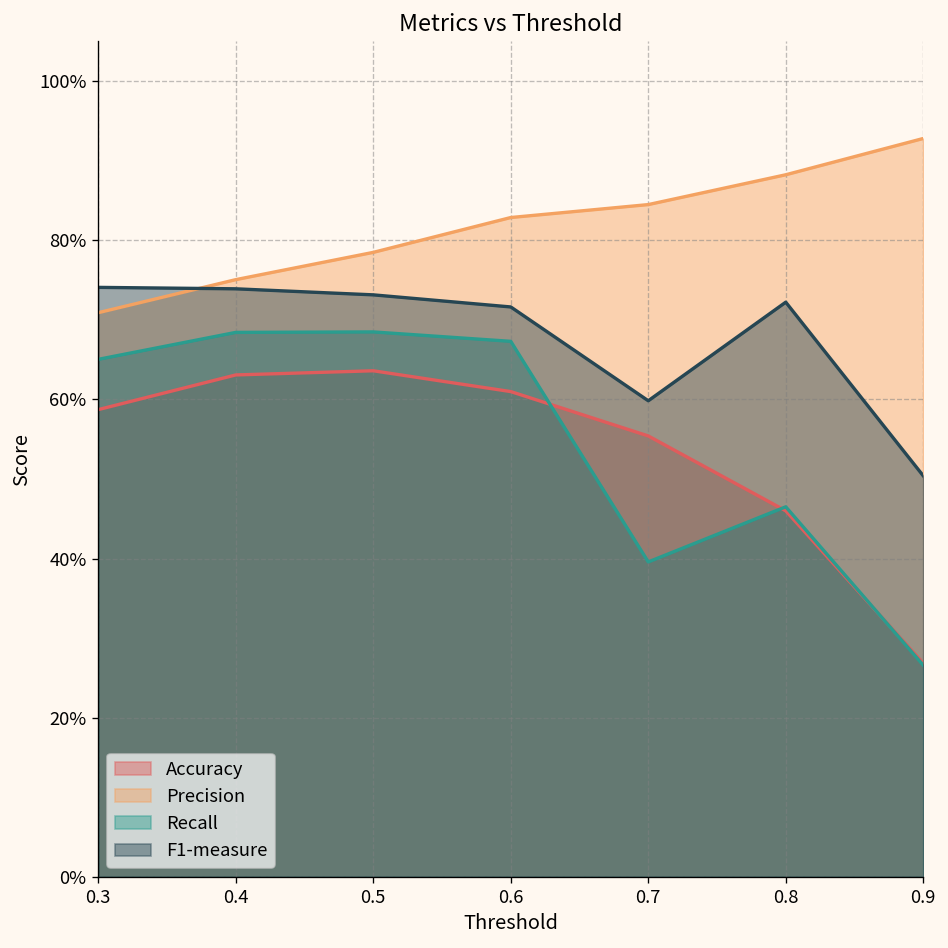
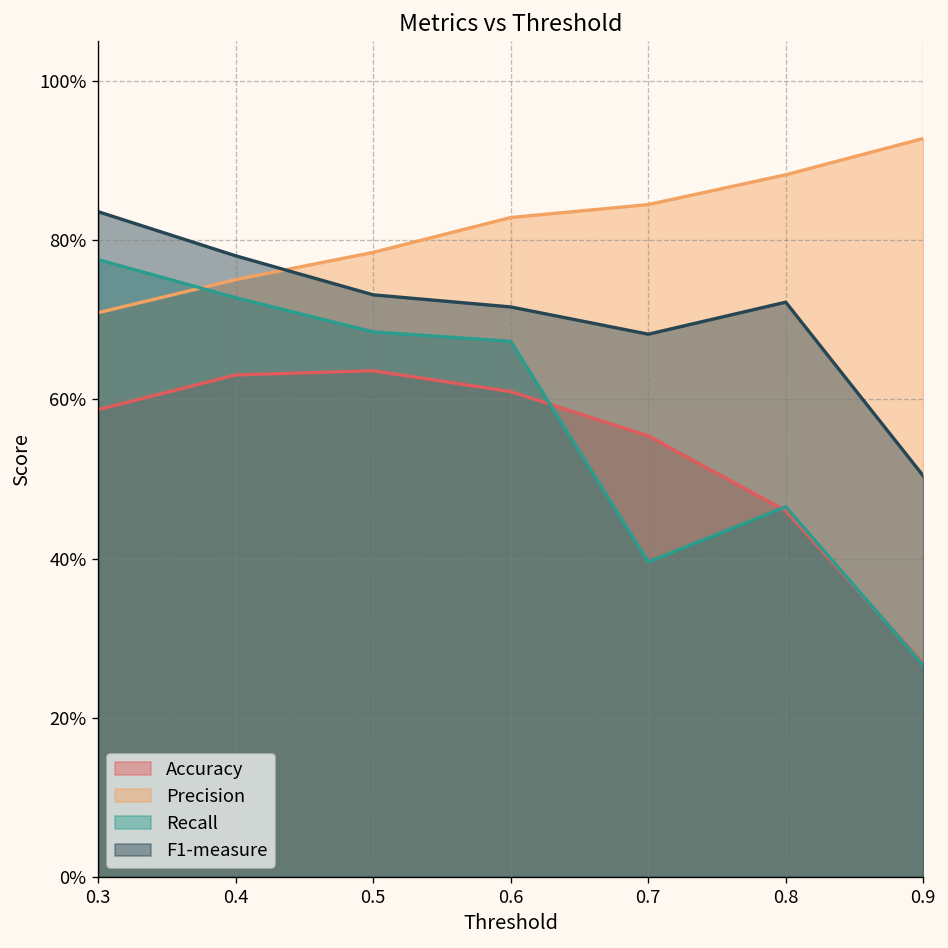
Recall, 0.3: 65% -> 78%
F1-measure, 0.3: 74% -> 84%
Recall, 0.4: 68% -> 73%
F1-measure, 0.4: 74% -> 78%
F1-measure, 0.7: 60% -> 68%
